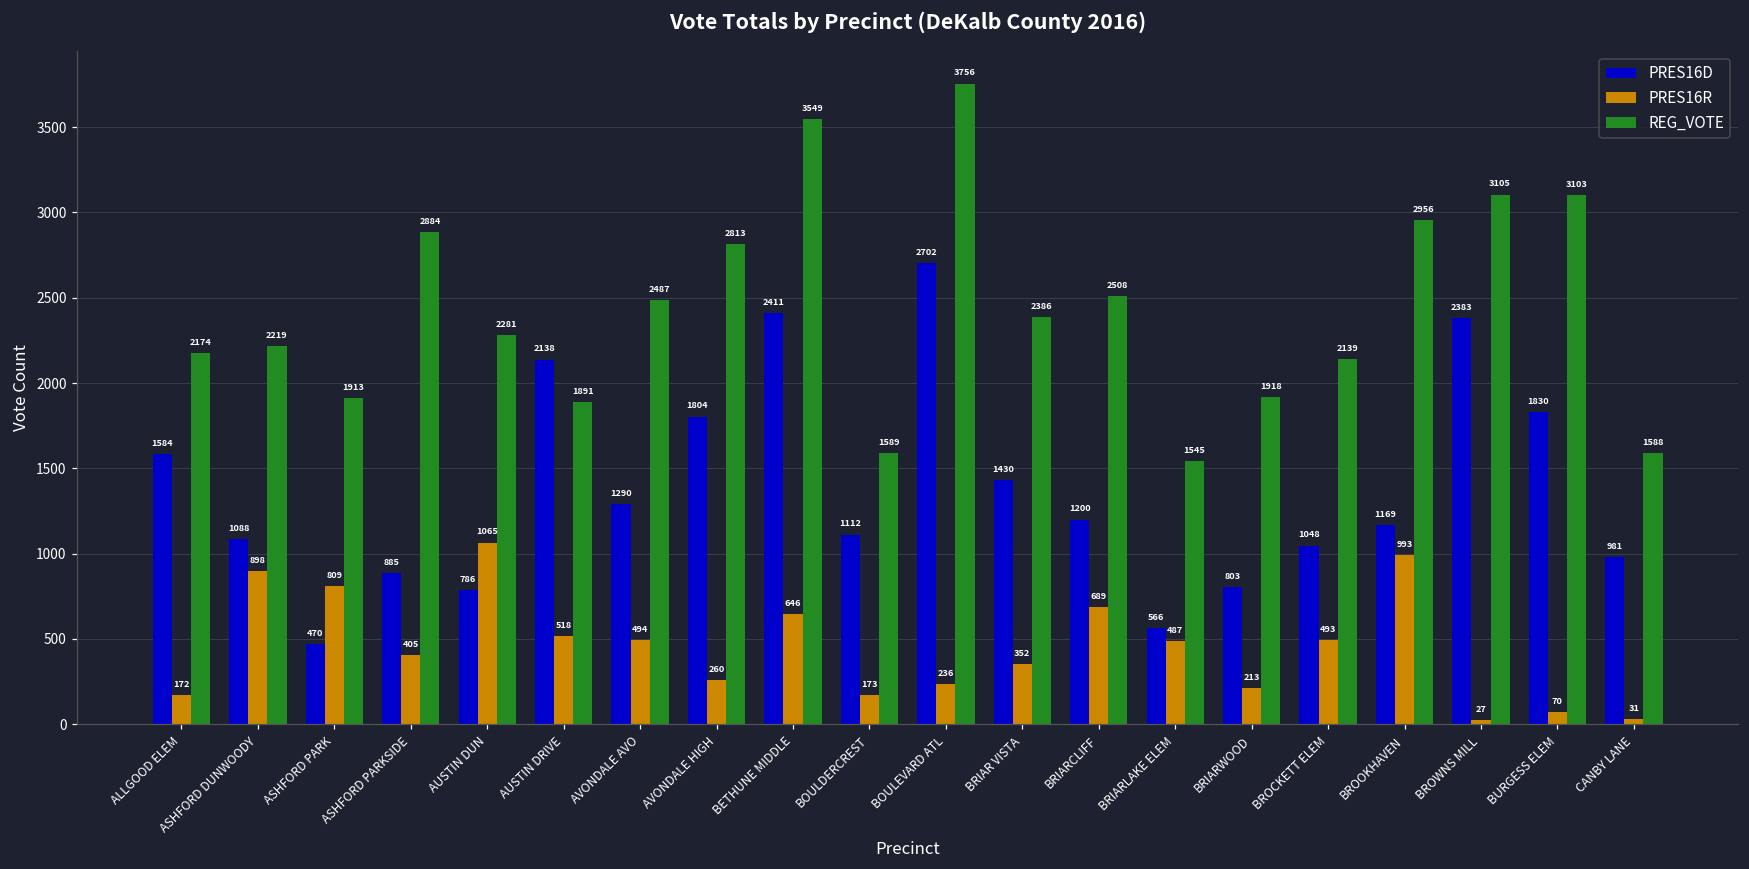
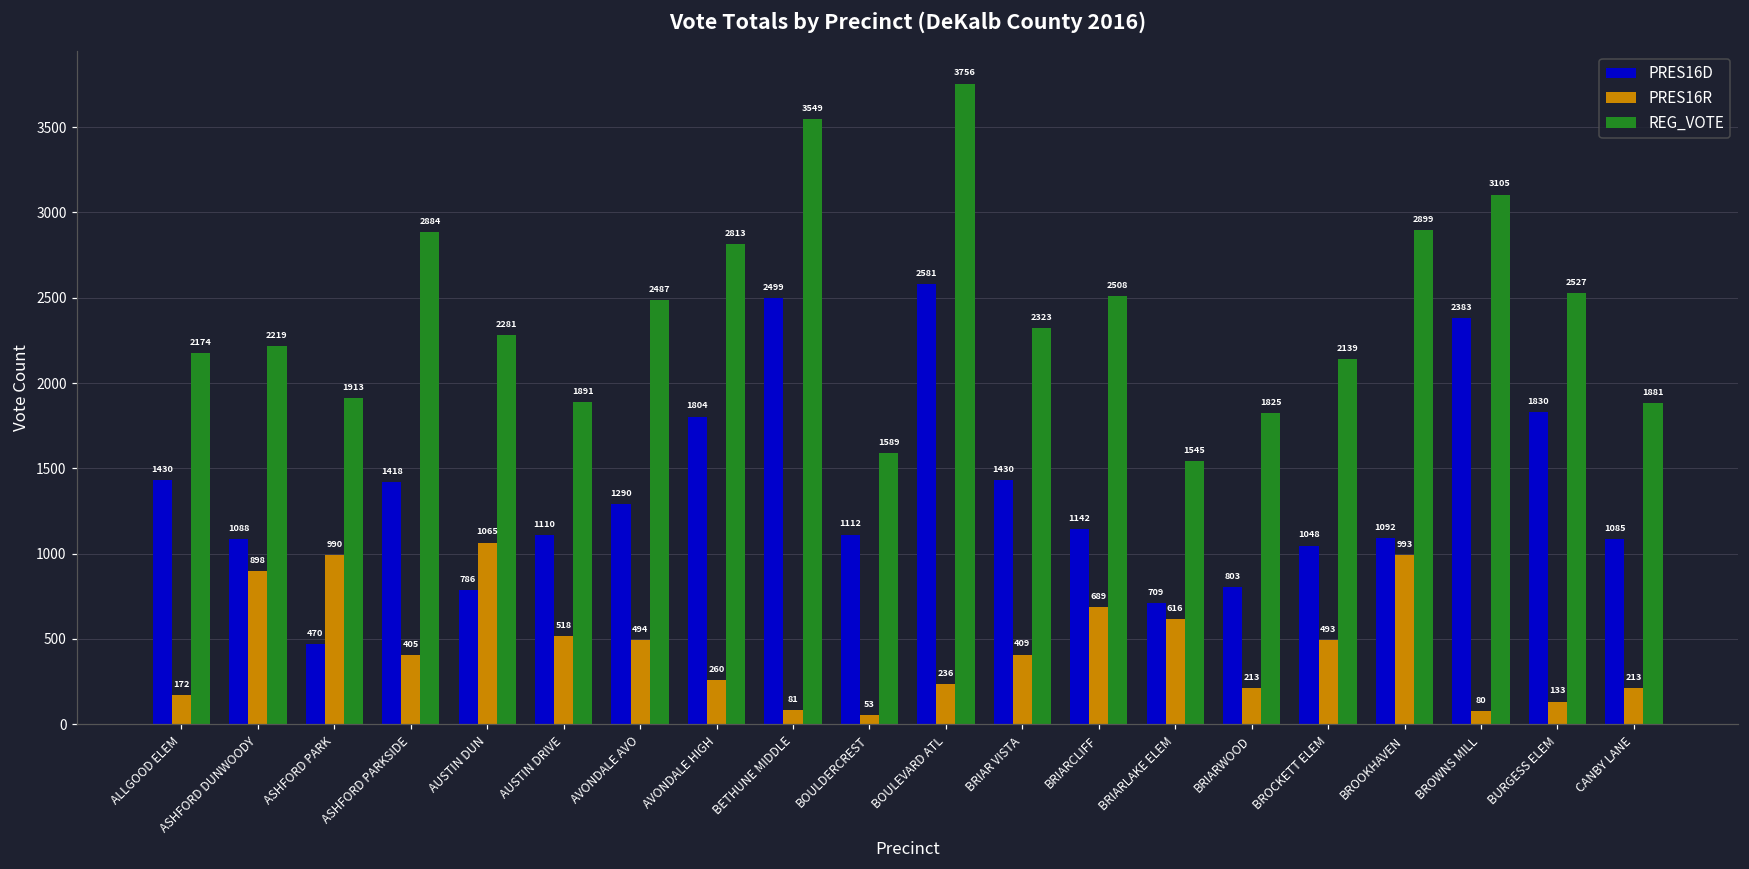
PRES16D, ALLGOOD ELEM: 1584 -> 1430
PRES16R, ASHFORD PARK: 809 -> 990
PRES16D, ASHFORD PARKSIDE: 885 -> 1418
PRES16D, AUSTIN DRIVE: 2138 -> 1110
PRES16D, BETHUNE MIDDLE: 2411 -> 2499
PRES16R, BETHUNE MIDDLE: 646 -> 81
PRES16R, BOULDERCREST: 173 -> 53
PRES16D, BOULEVARD ATL: 2702 -> 2581
PRES16R, BRIAR VISTA: 352 -> 409
REG_VOTE, BRIAR VISTA: 2386 -> 2323
PRES16D, BRIARCLIFF: 1200 -> 1142
PRES16D, BRIARLAKE ELEM: 566 -> 709
PRES16R, BRIARLAKE ELEM: 487 -> 616
REG_VOTE, BRIARWOOD: 1918 -> 1825
PRES16D, BROOKHAVEN: 1169 -> 1092
REG_VOTE, BROOKHAVEN: 2956 -> 2899
PRES16R, BROWNS MILL: 27 -> 80
PRES16R, BURGESS ELEM: 70 -> 133
REG_VOTE, BURGESS ELEM: 3103 -> 2527
PRES16D, CANBY LANE: 981 -> 1085
PRES16R, CANBY LANE: 31 -> 213
REG_VOTE, CANBY LANE: 1588 -> 1881
